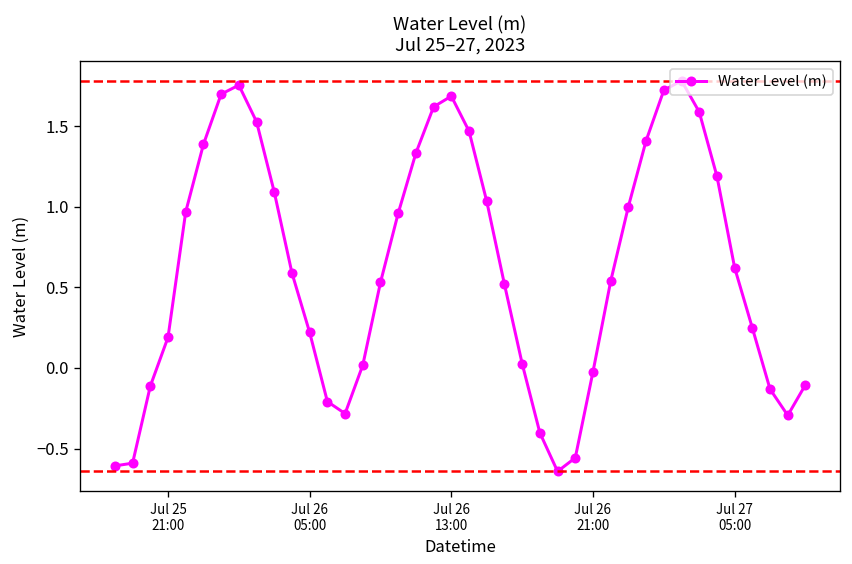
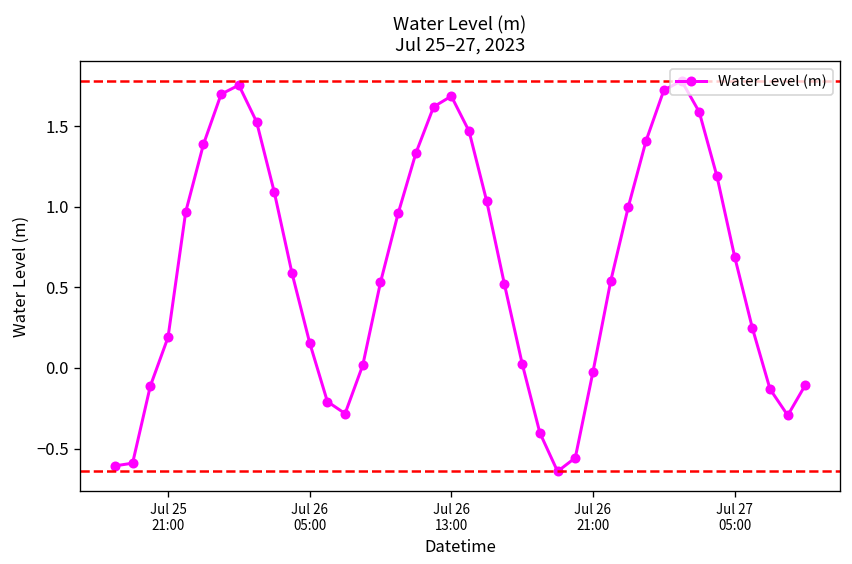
Jul 26 05:00: 0.22 -> 0.16
Jul 27 05:00: 0.62 -> 0.69
